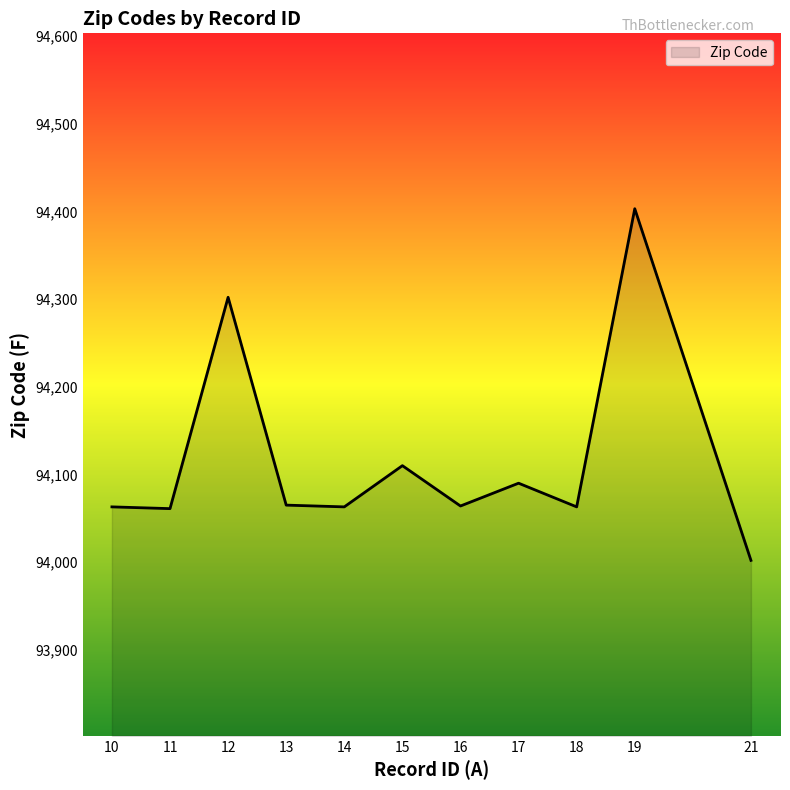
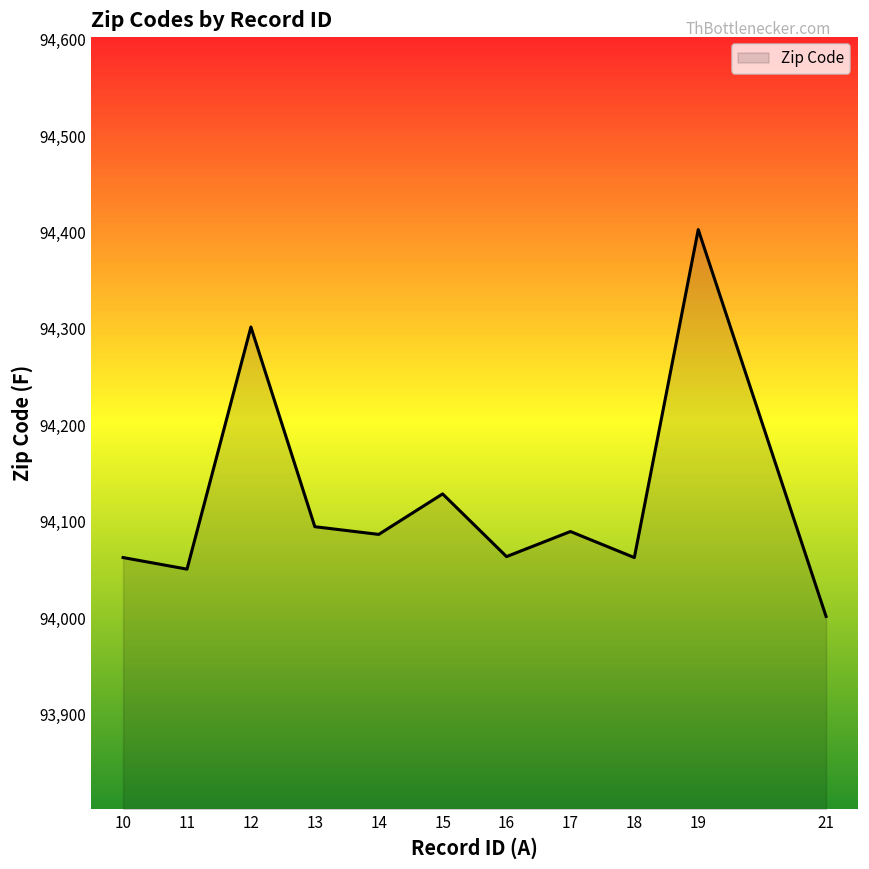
11: 94,060 -> 94,050
13: 94,070 -> 94,100
14: 94,060 -> 94,090
15: 94,110 -> 94,130
